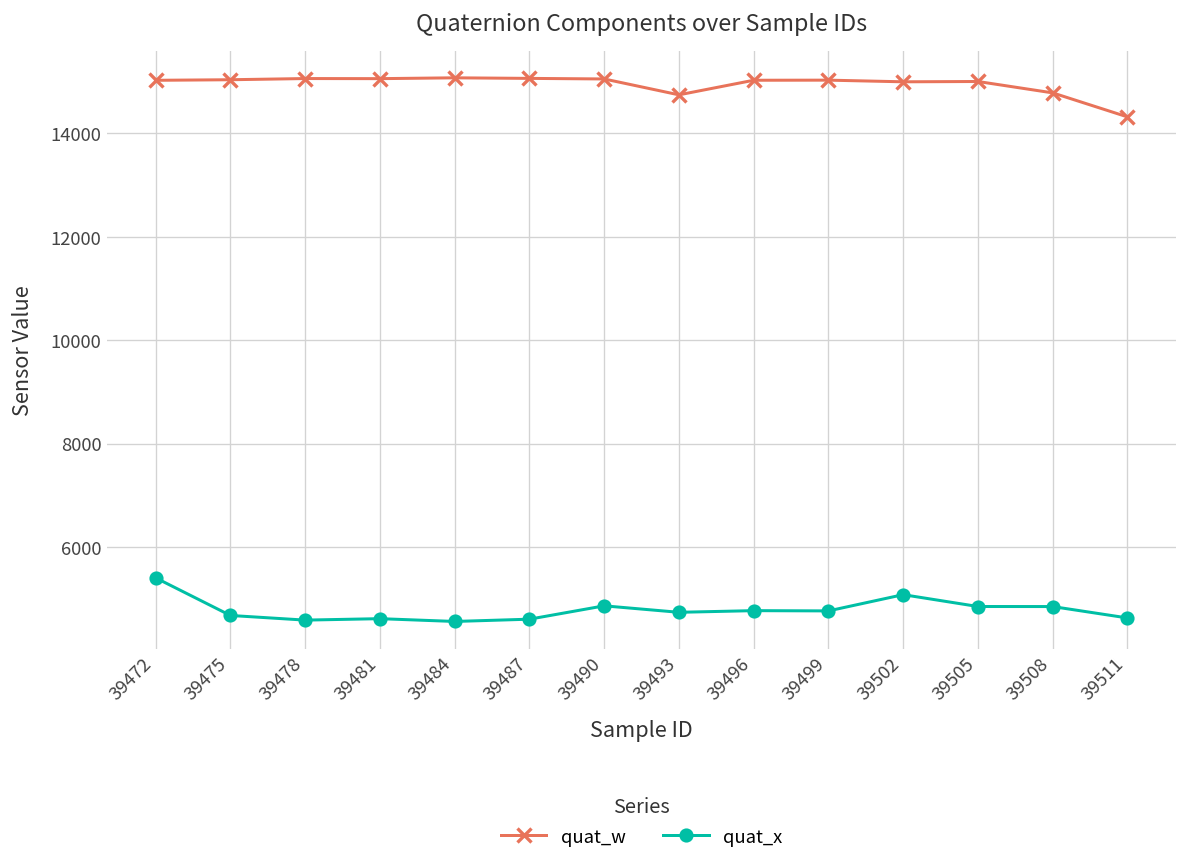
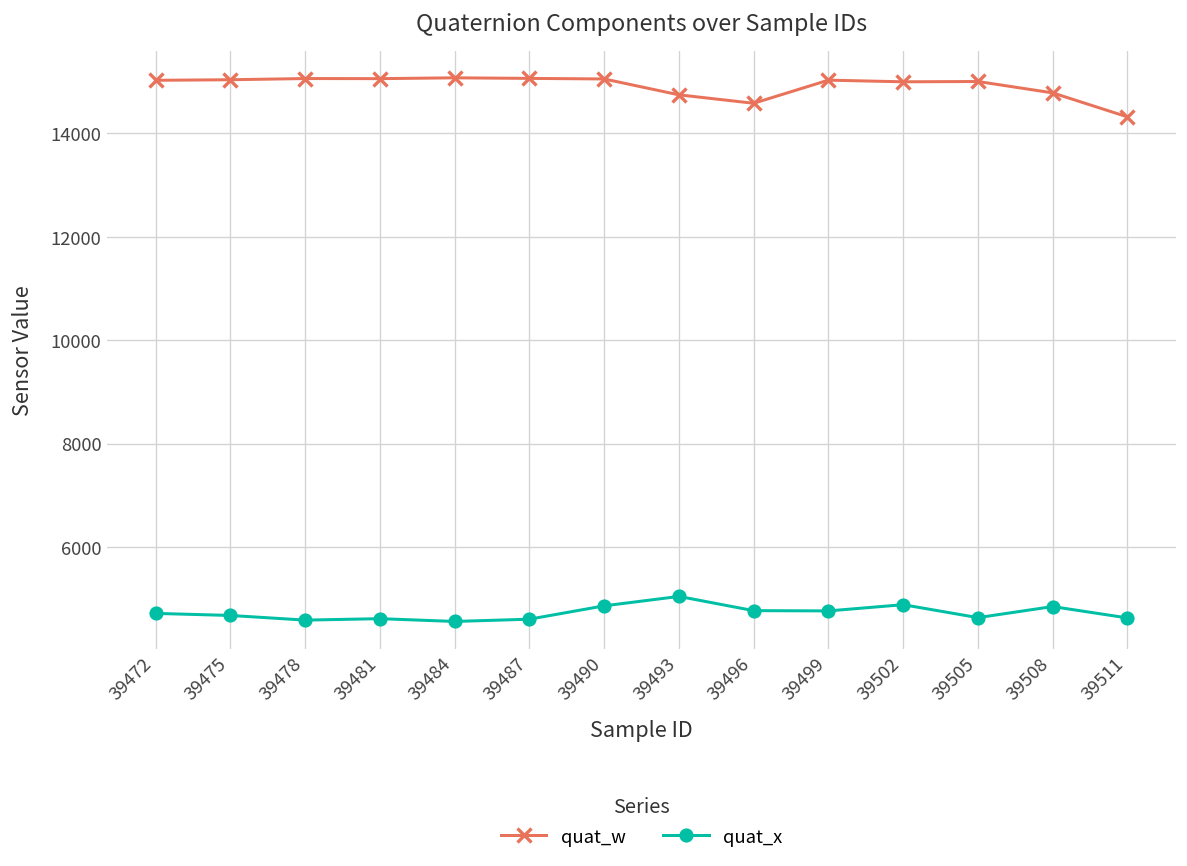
quat_x, 39472: 5400 -> 4700
quat_x, 39493: 4700 -> 5100
quat_w, 39496: 15000 -> 14600
quat_x, 39502: 5100 -> 4900
quat_x, 39505: 4900 -> 4600
